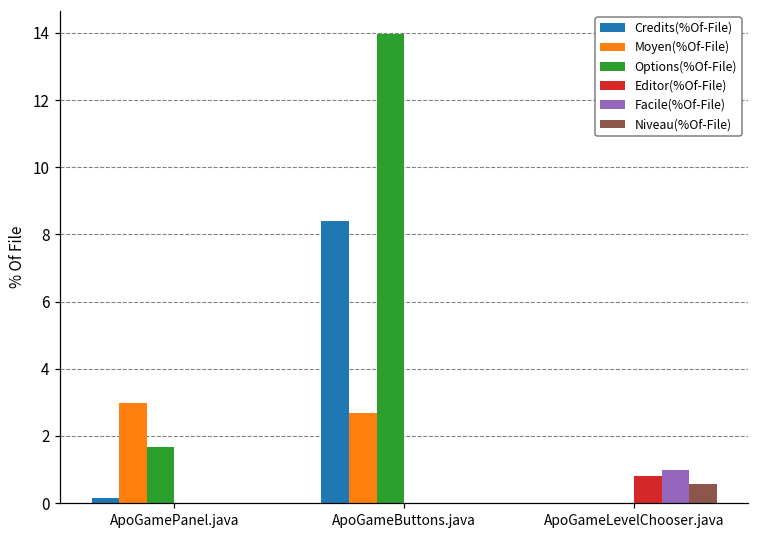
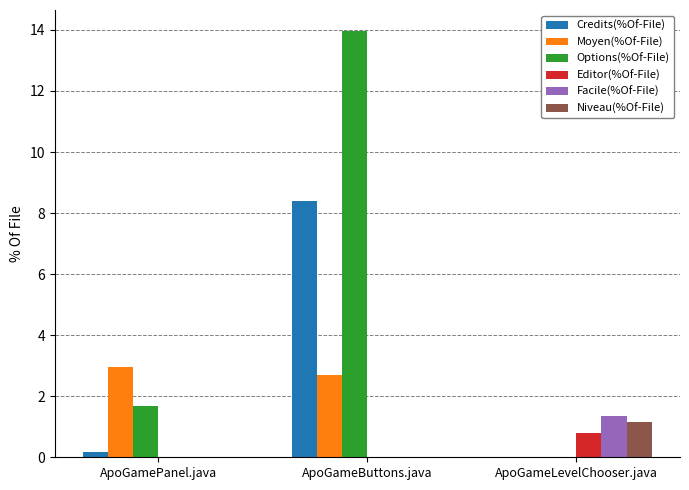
Facile(%Of-File), ApoGameLevelChooser.java: 1.0 -> 1.4
Niveau(%Of-File), ApoGameLevelChooser.java: 0.6 -> 1.2
